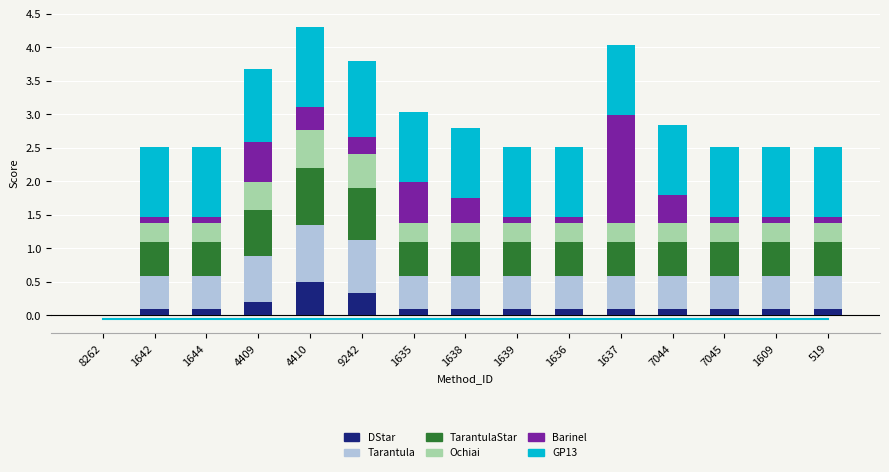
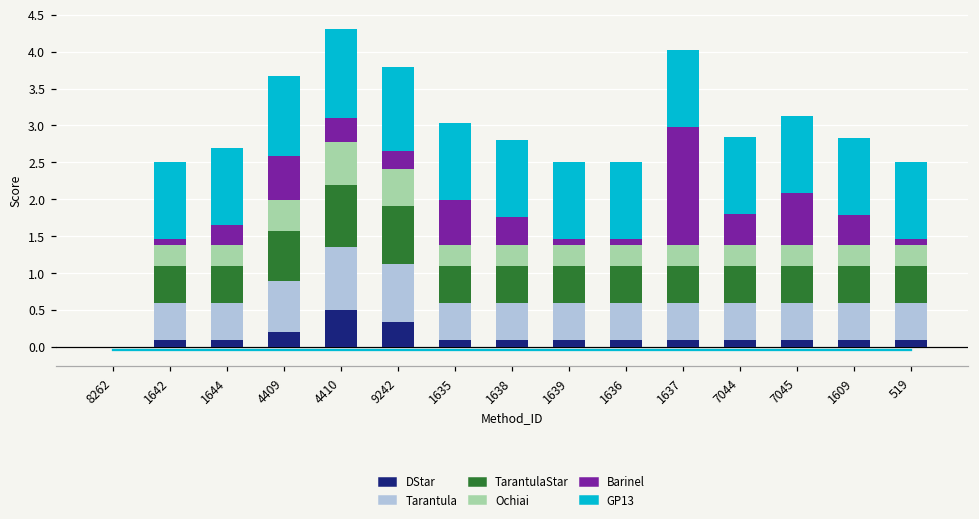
Barinel, 1644: 0.1 -> 0.3
Barinel, 7045: 0.1 -> 0.7
Barinel, 1609: 0.1 -> 0.4
